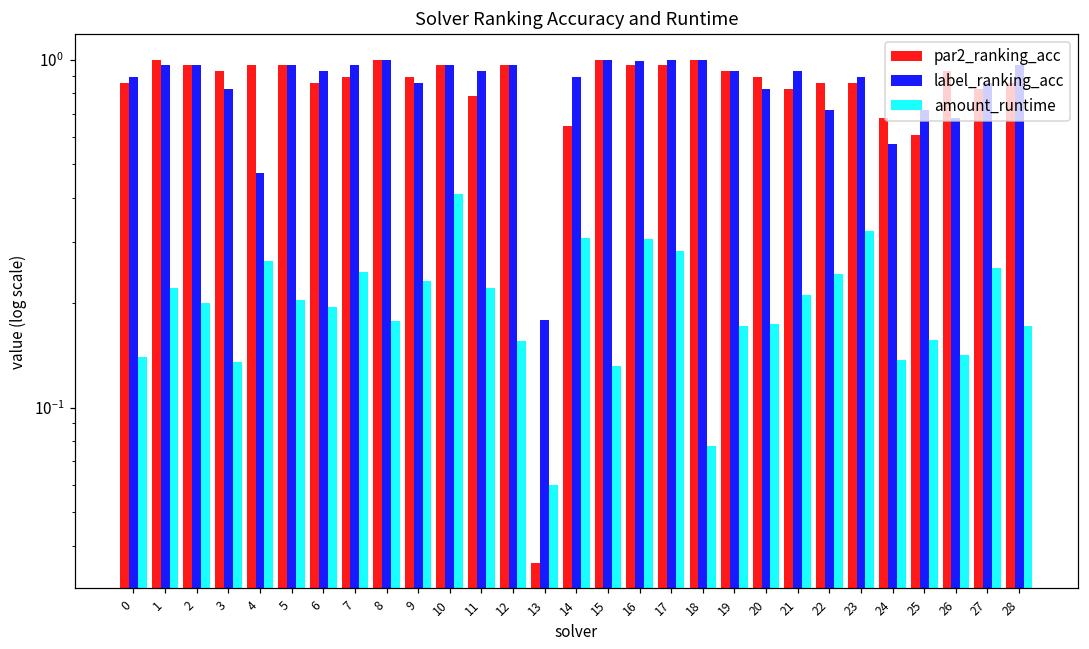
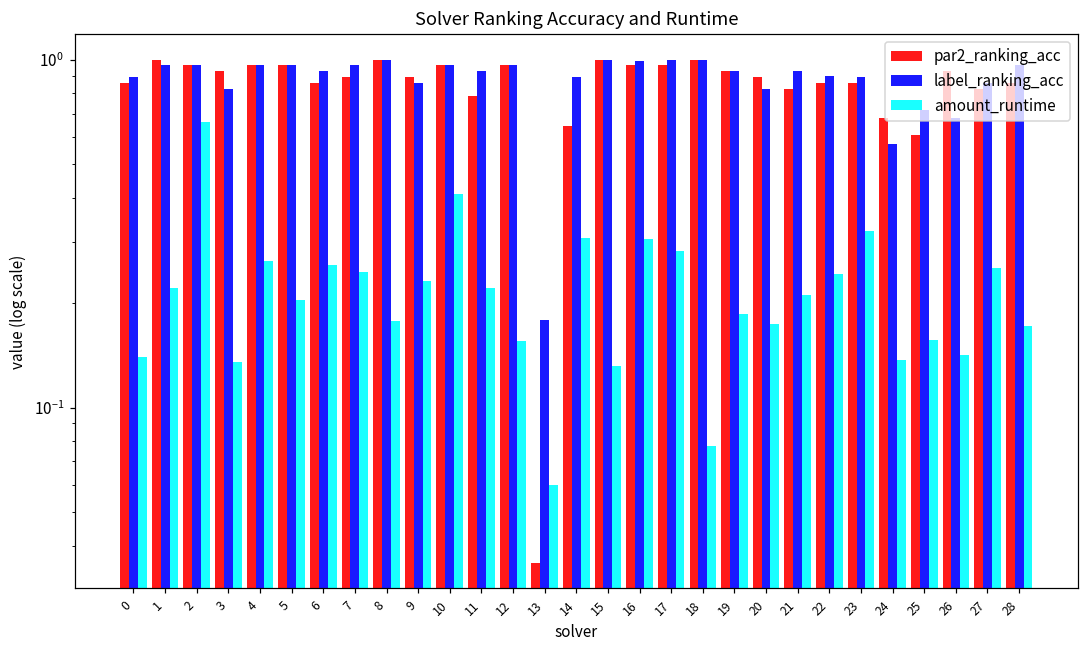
amount_runtime, 2: 0.20 -> 0.66
label_ranking_acc, 4: 0.47 -> 0.96
amount_runtime, 6: 0.19 -> 0.26
amount_runtime, 19: 0.17 -> 0.19
label_ranking_acc, 22: 0.71 -> 0.90
